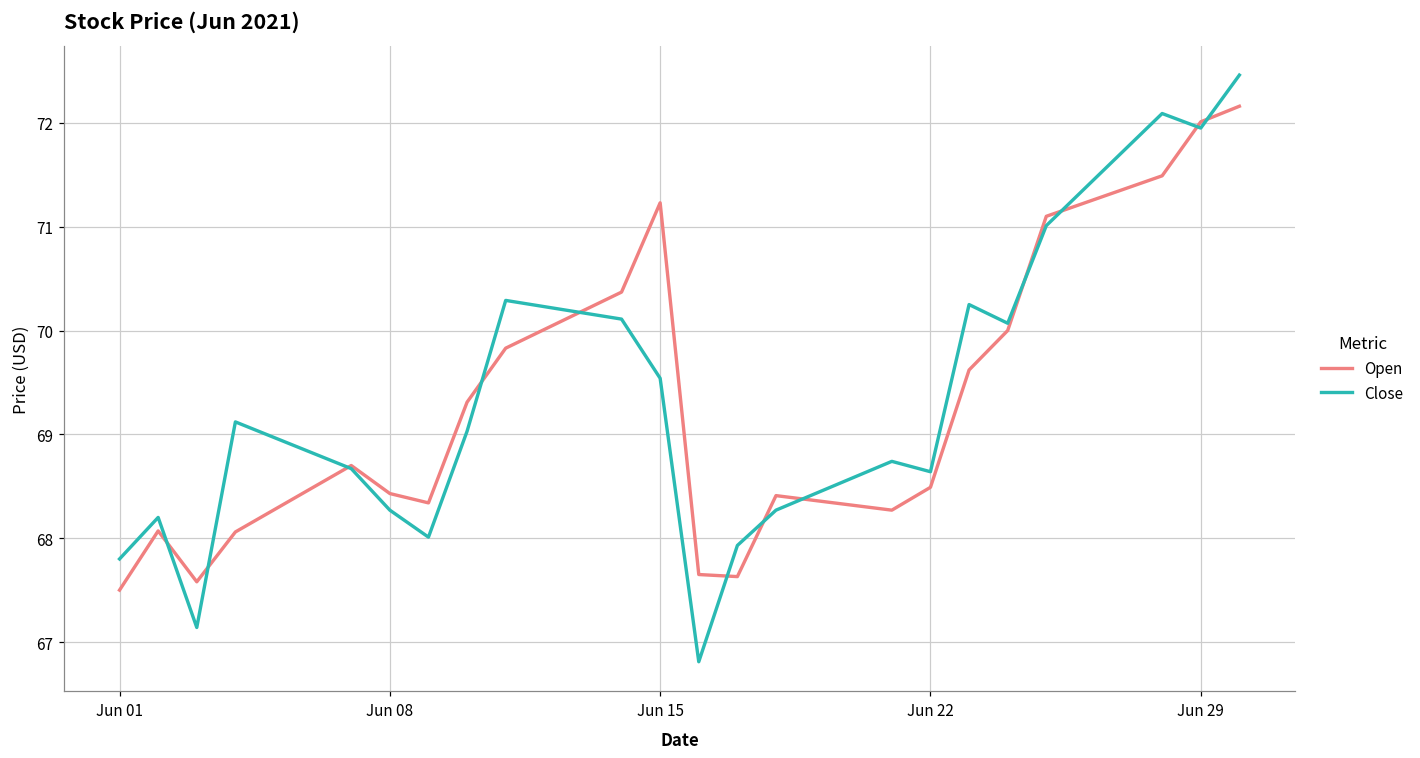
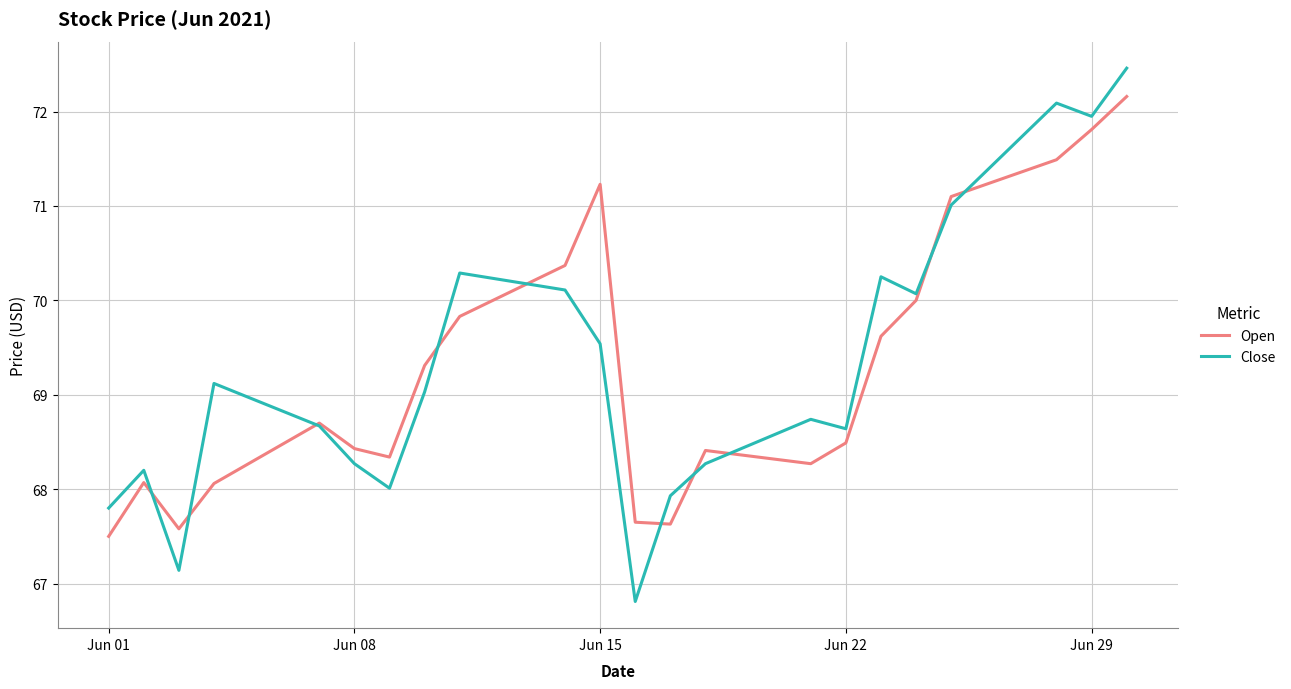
Open, Jun 29: 72.0 -> 71.8
